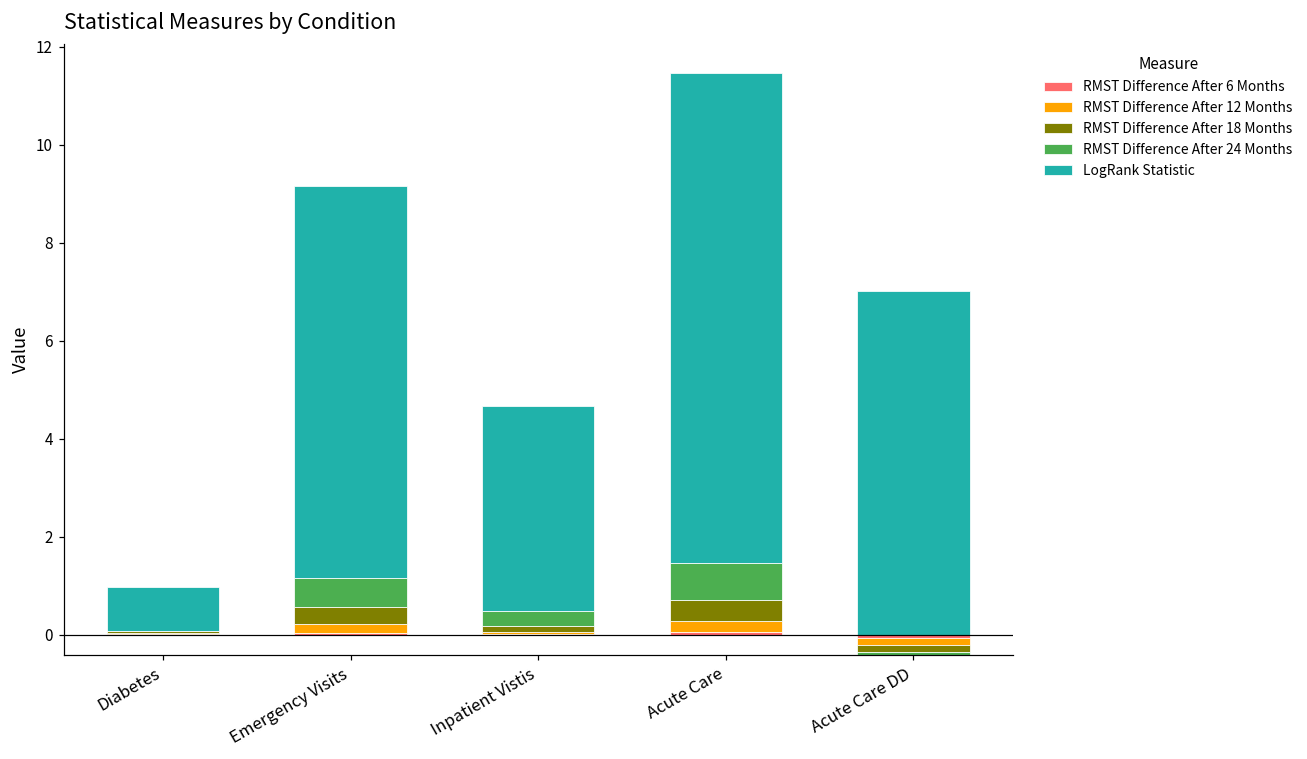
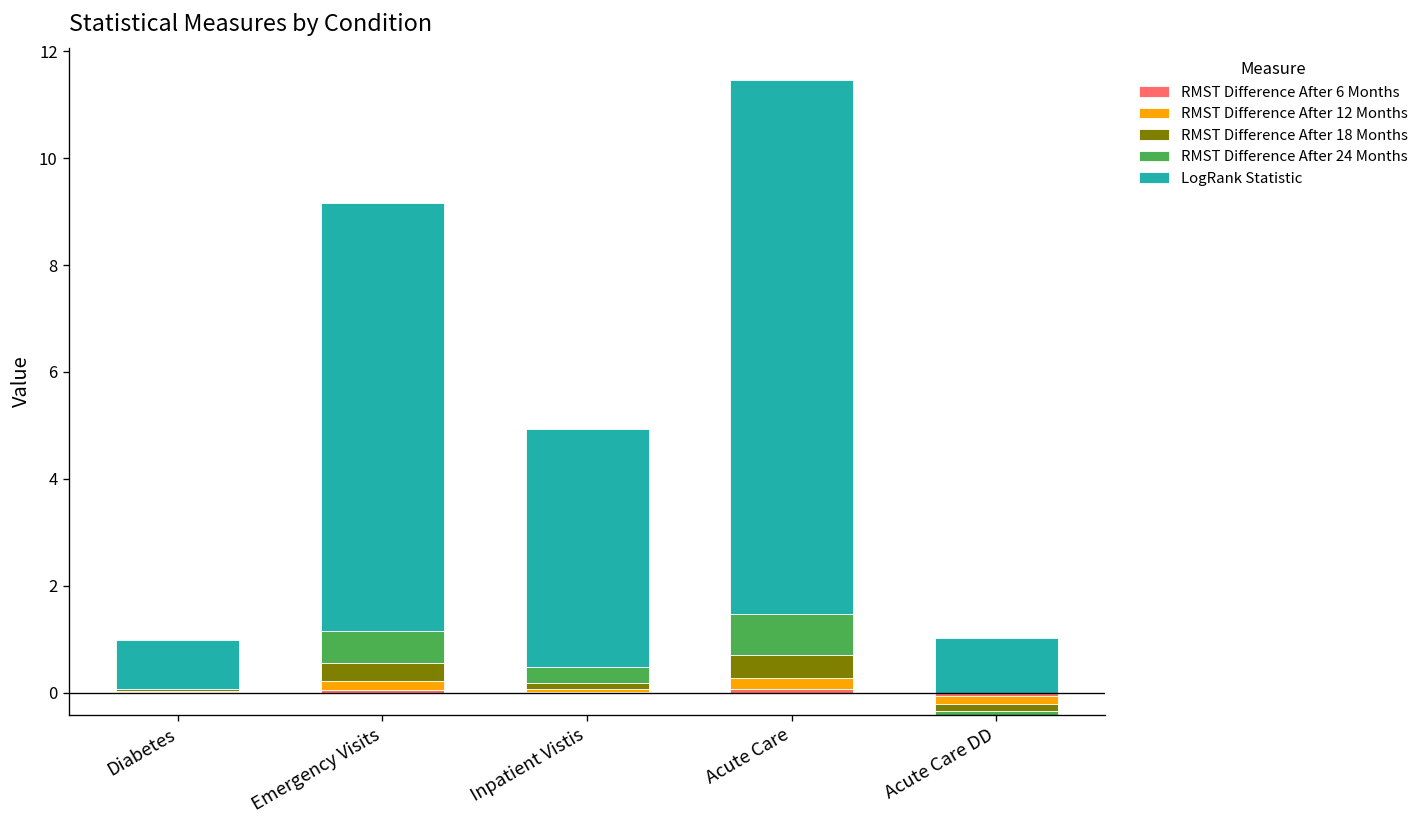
LogRank Statistic, Inpatient Vistis: 4.2 -> 4.4
LogRank Statistic, Acute Care DD: 7.0 -> 1.0
